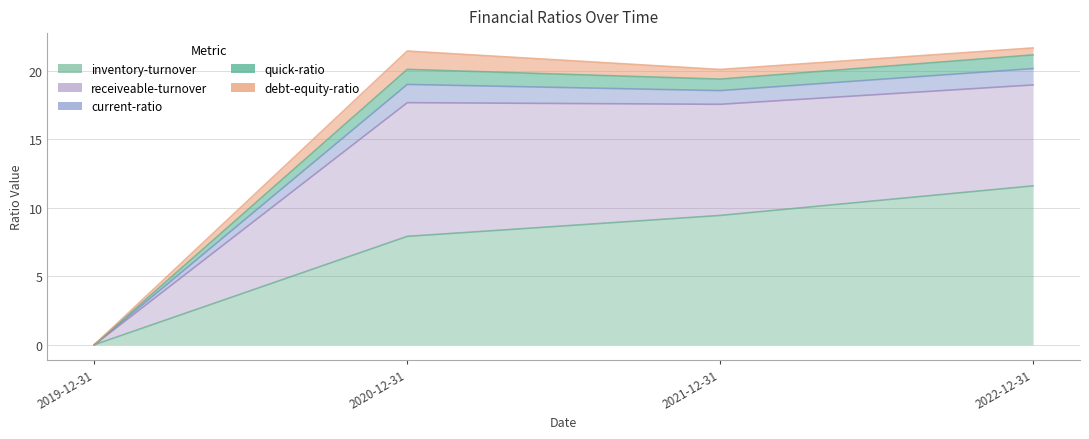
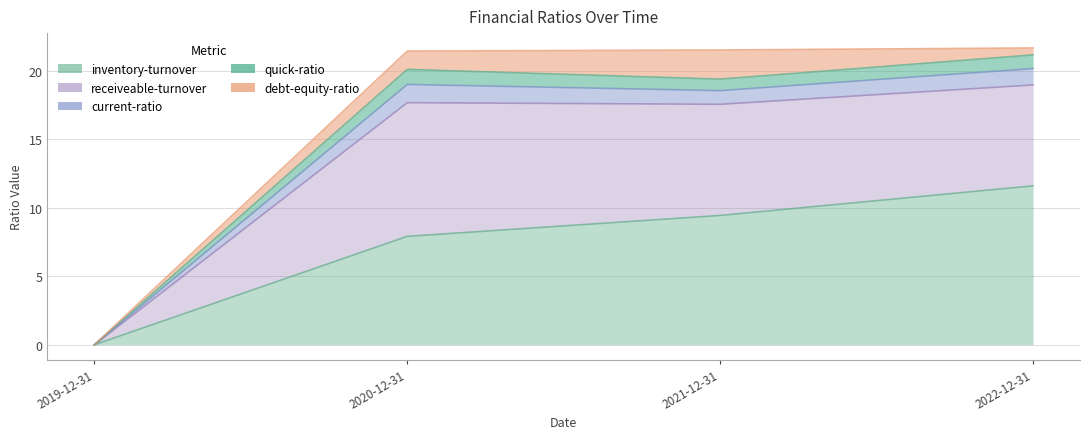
debt-equity-ratio, 2021-12-31: 0.7 -> 2.1
